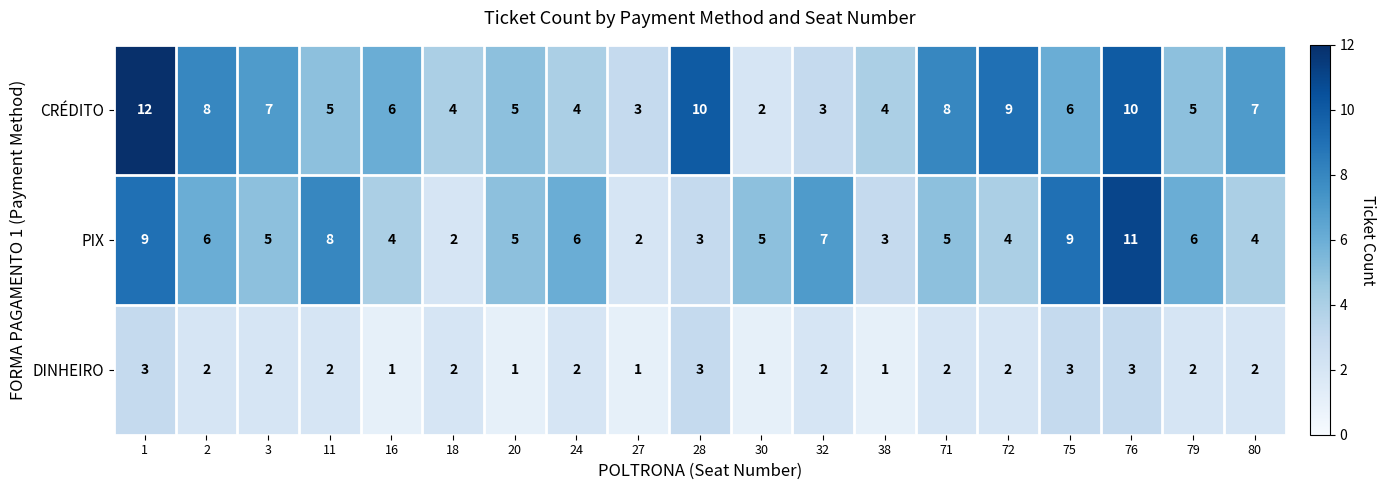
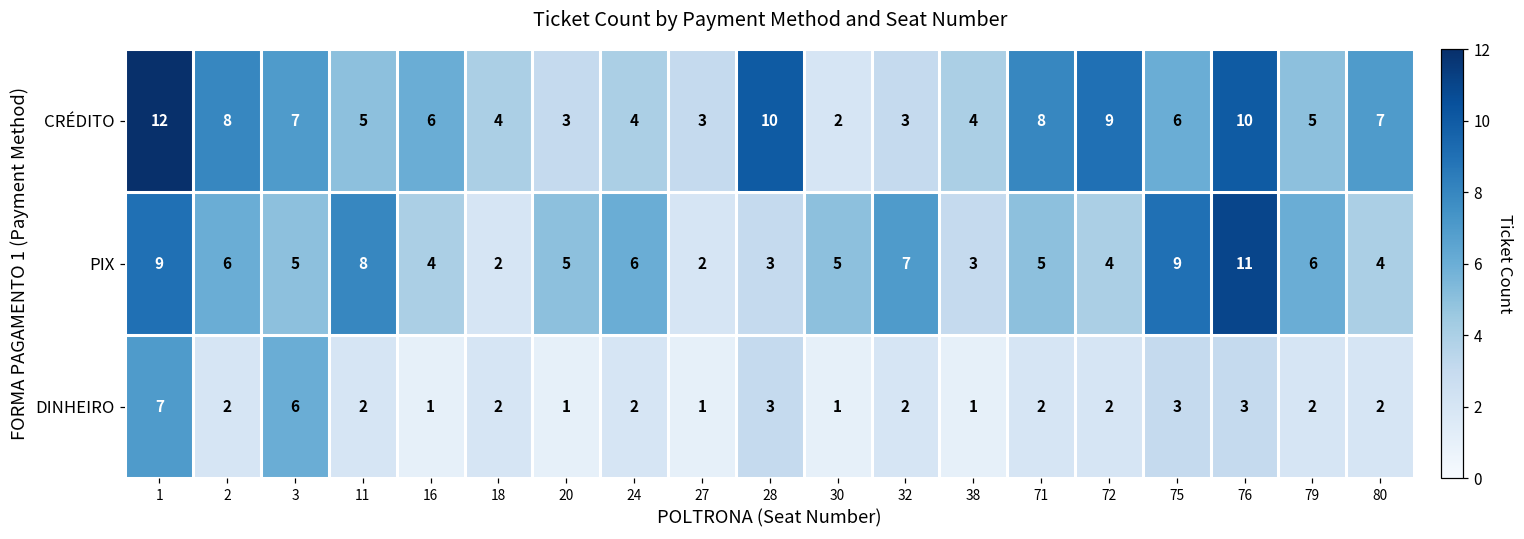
CRÉDITO, 20: 5 -> 3
DINHEIRO, 1: 3 -> 7
DINHEIRO, 3: 2 -> 6
